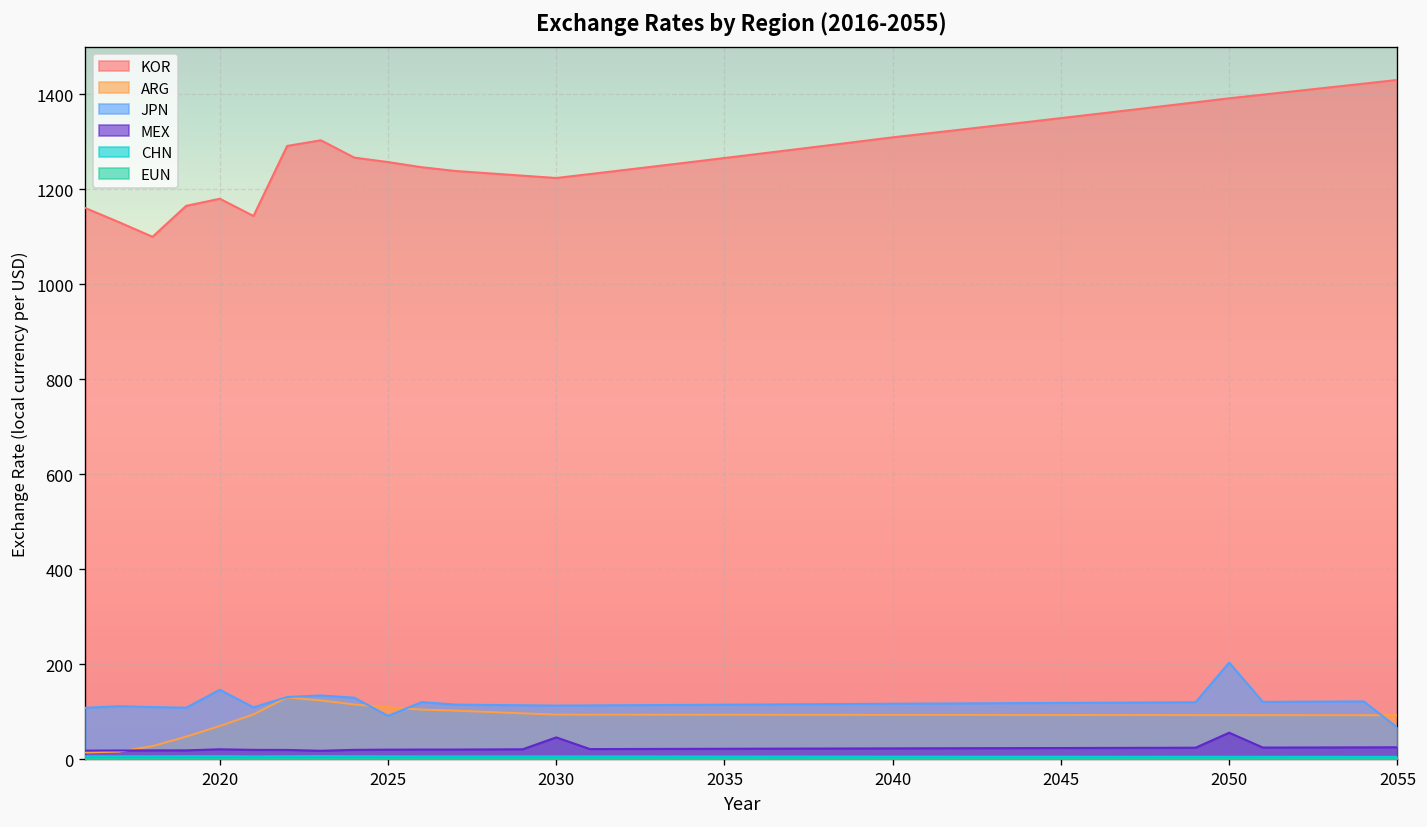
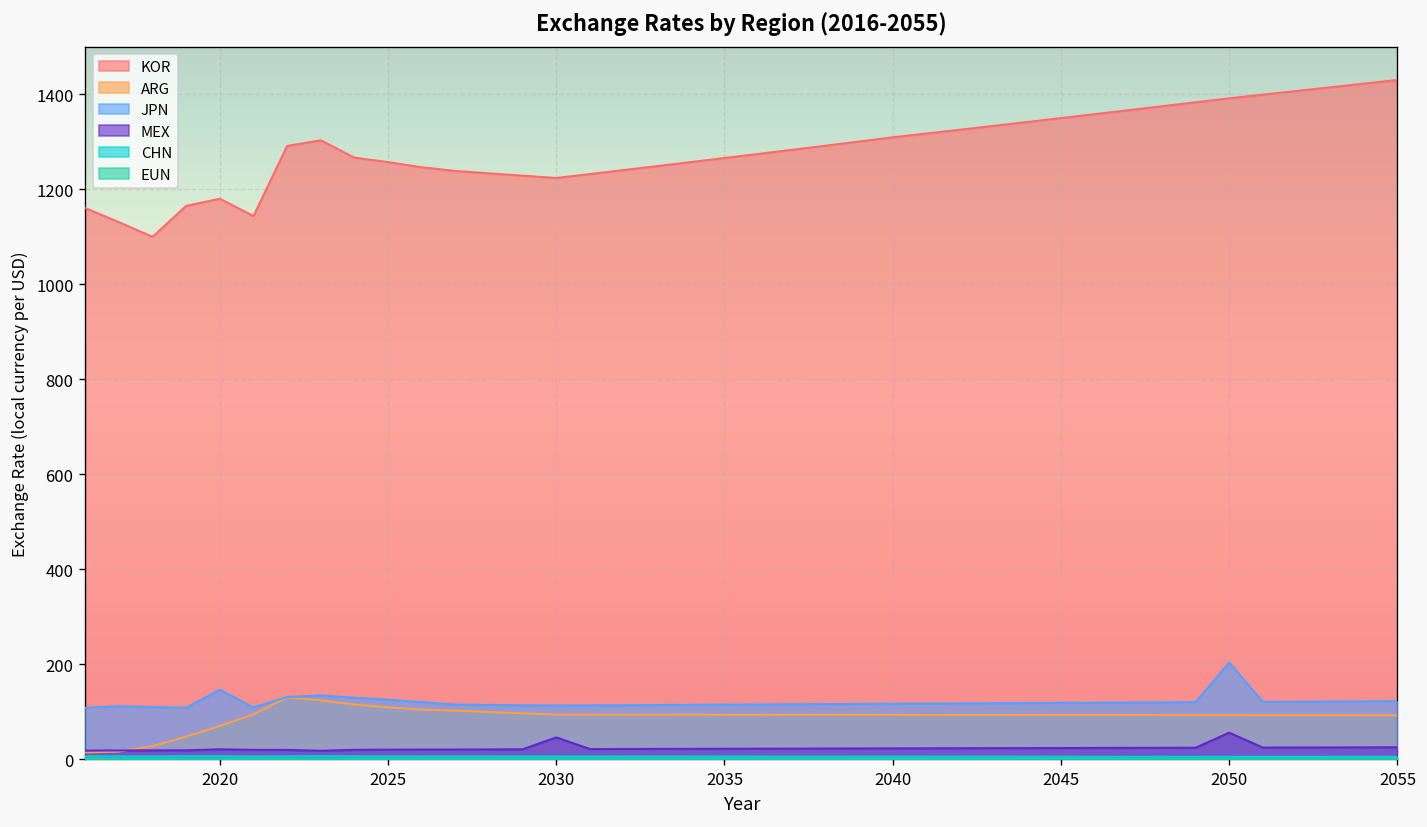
JPN, 2025: 90 -> 130
JPN, 2055: 70 -> 120
